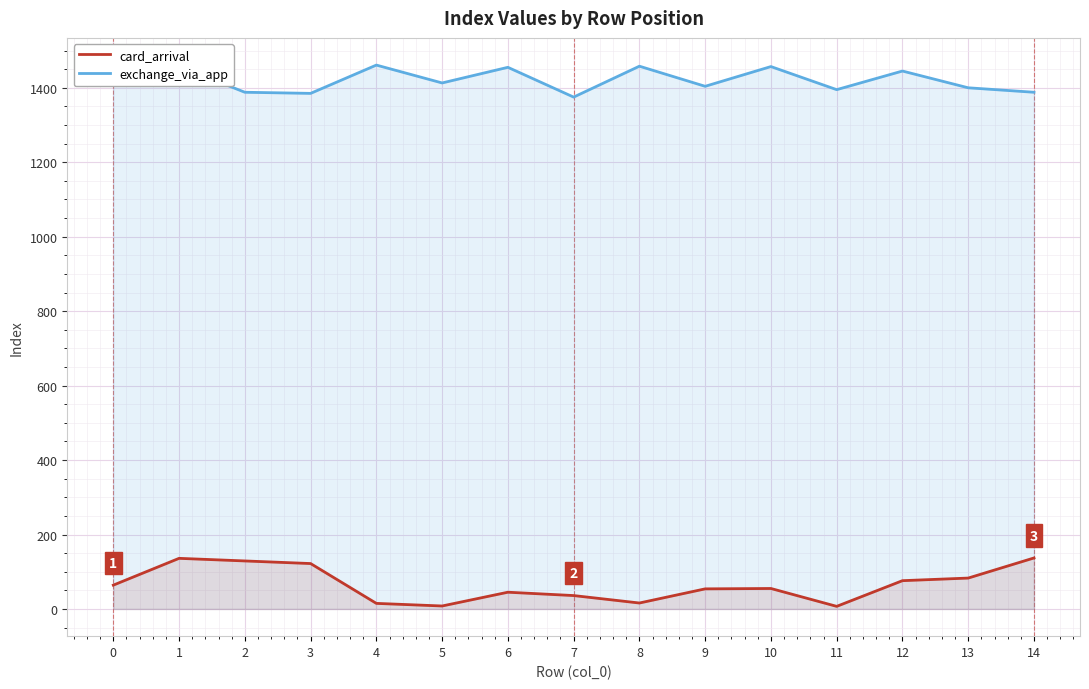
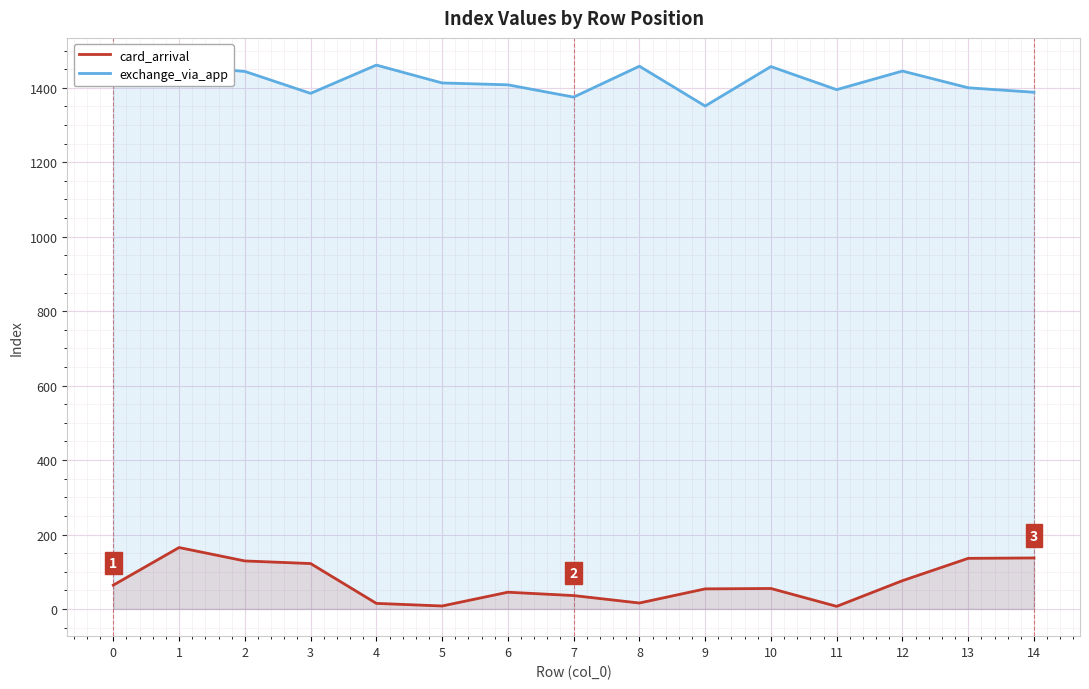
card_arrival, 1: 140 -> 170
exchange_via_app, 2: 1390 -> 1440
exchange_via_app, 6: 1460 -> 1410
exchange_via_app, 9: 1400 -> 1350
card_arrival, 13: 80 -> 140
